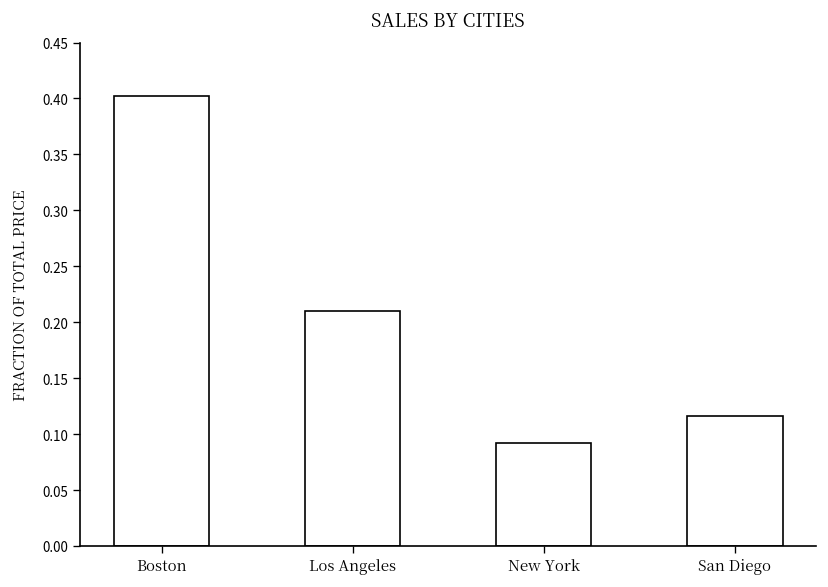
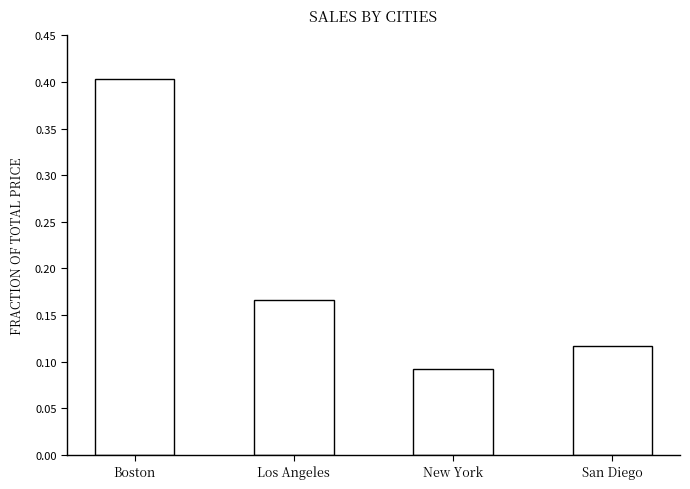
Los Angeles: 0.21 -> 0.17
